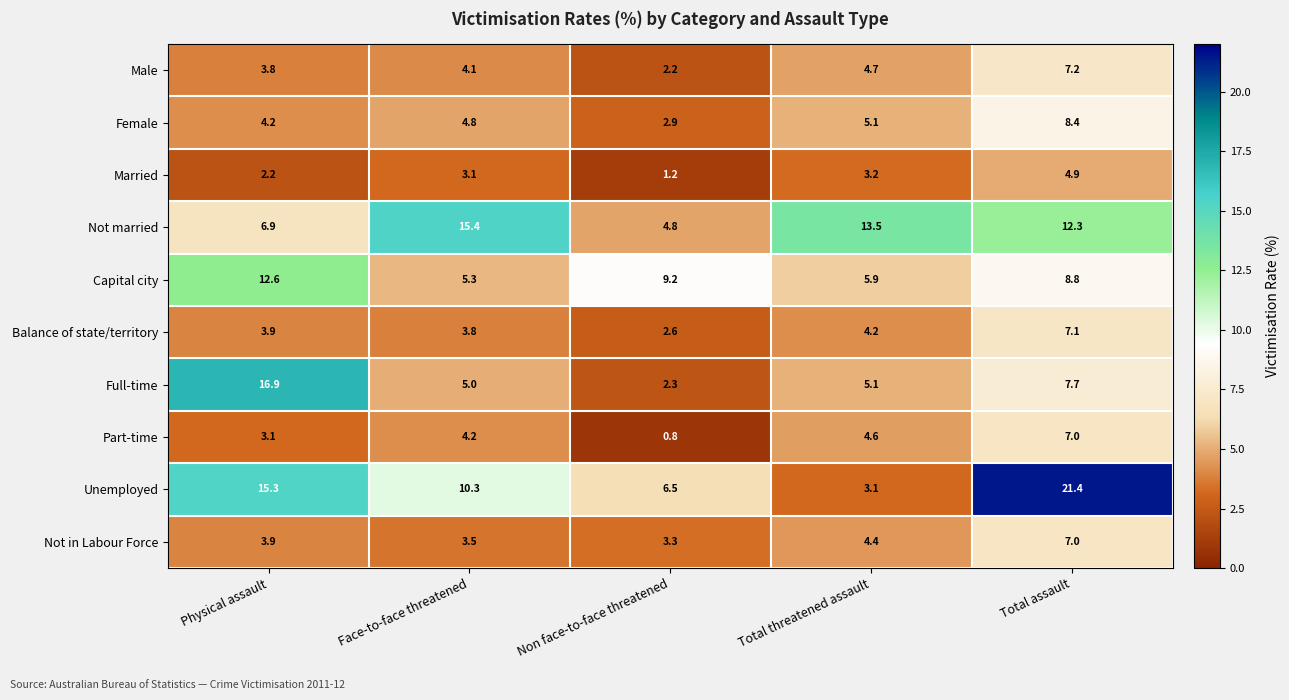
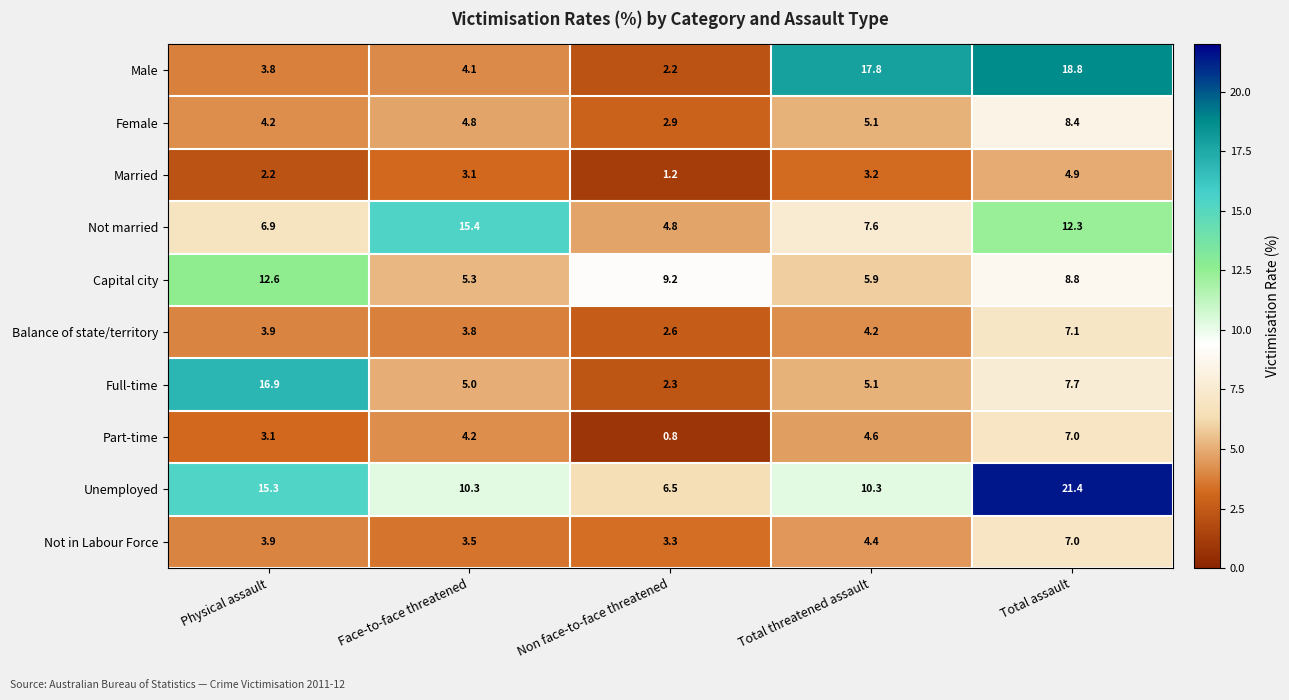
Male, Total threatened assault: 4.7 -> 17.8
Male, Total assault: 7.2 -> 18.8
Not married, Total threatened assault: 13.5 -> 7.6
Unemployed, Total threatened assault: 3.1 -> 10.3
